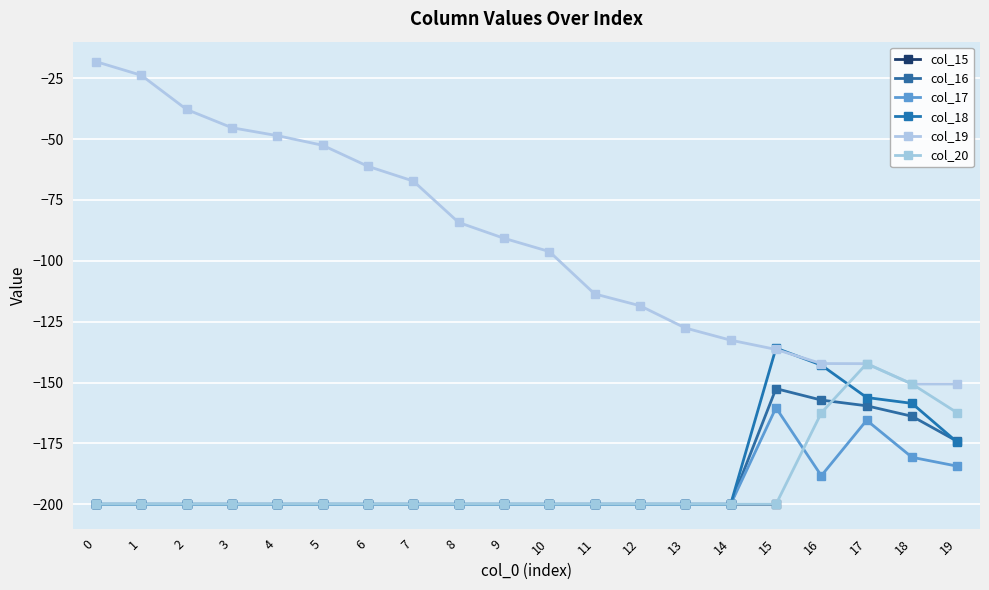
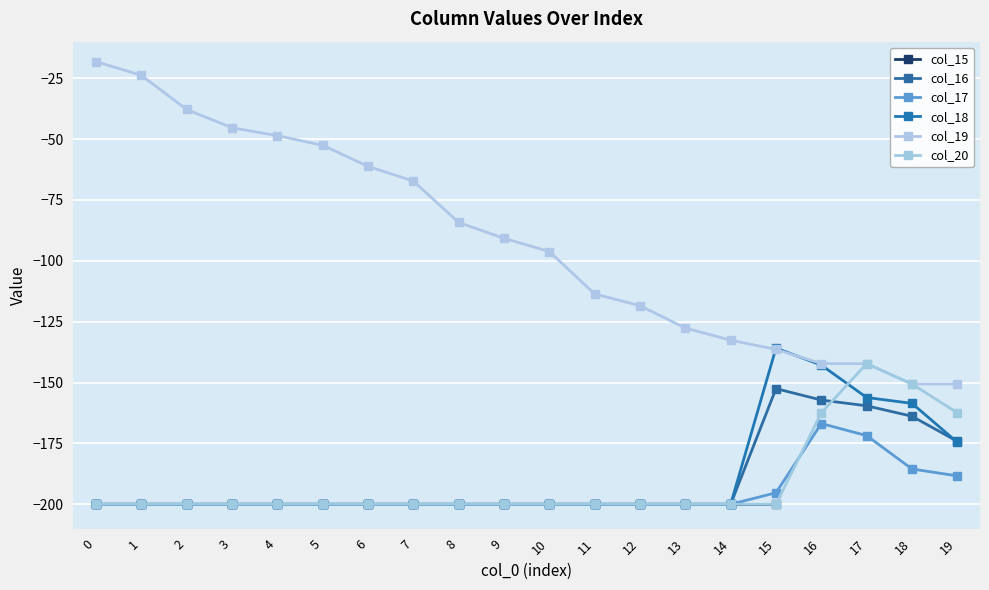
col_17, 15: -160 -> -195
col_17, 16: -188 -> -167
col_17, 17: -166 -> -172
col_17, 18: -181 -> -186
col_17, 19: -184 -> -188
